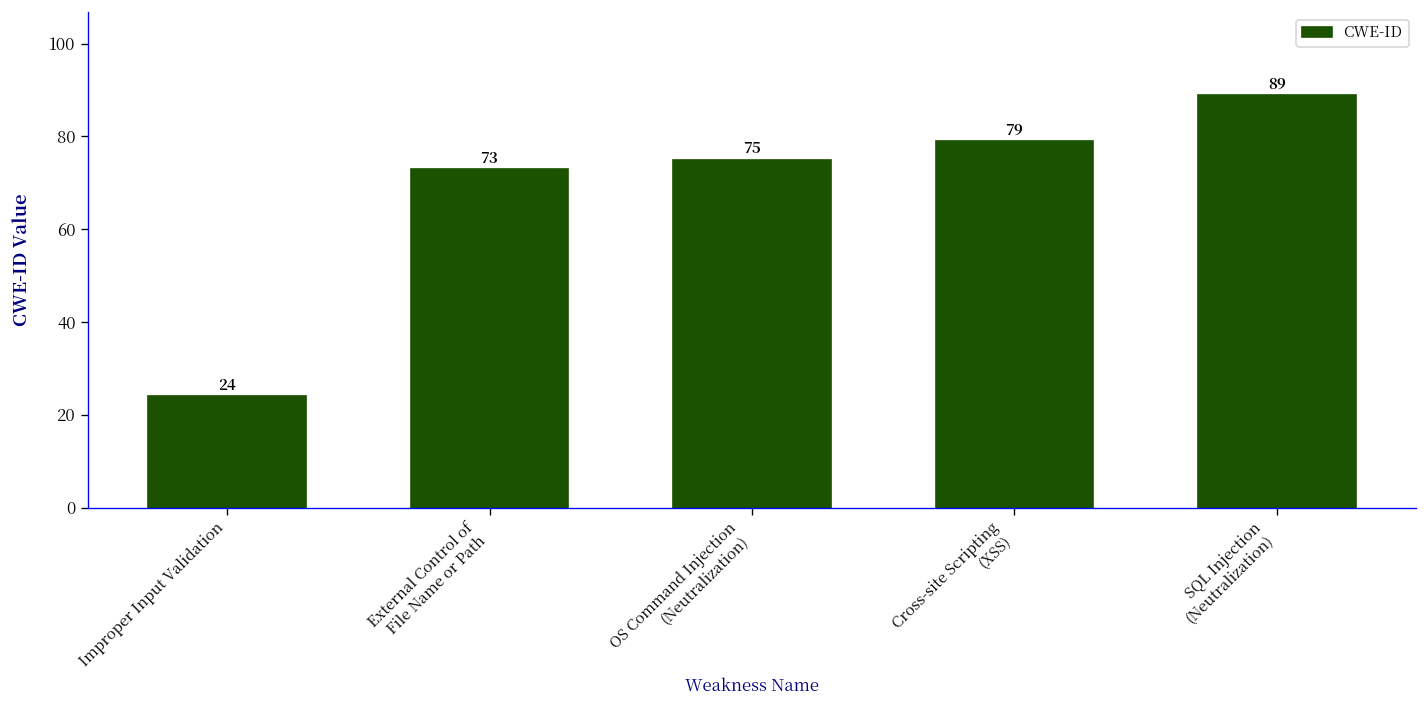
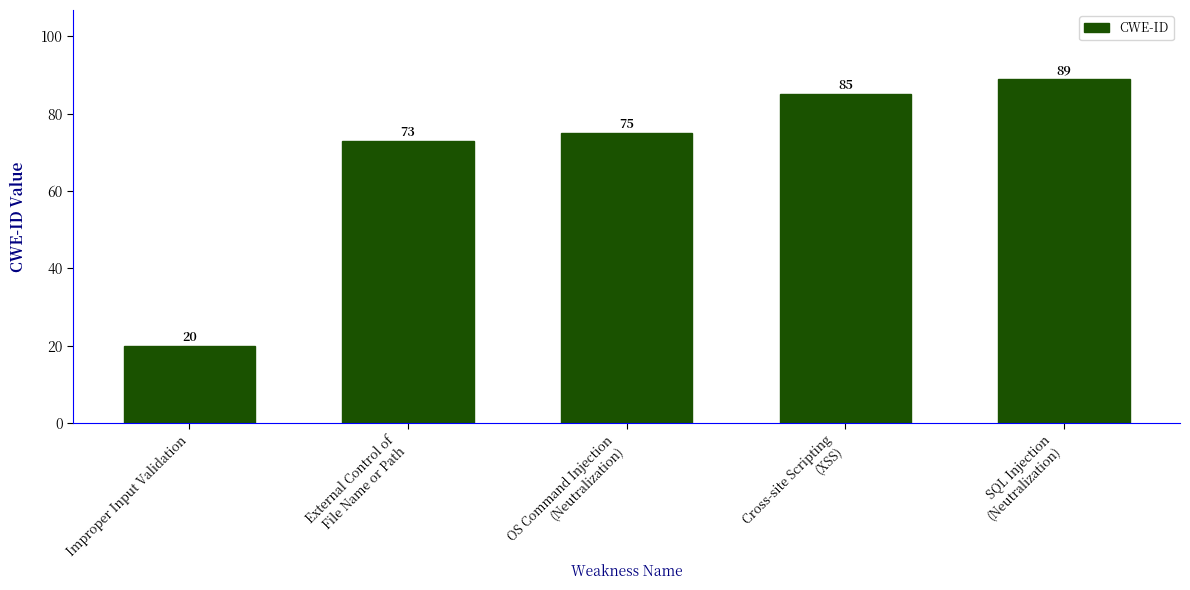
Improper Input Validation: 24 -> 20
Cross-site Scripting (XSS): 79 -> 85
